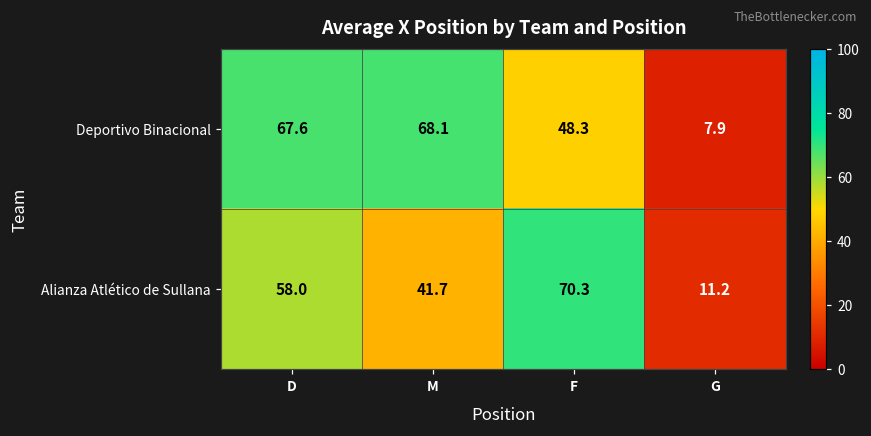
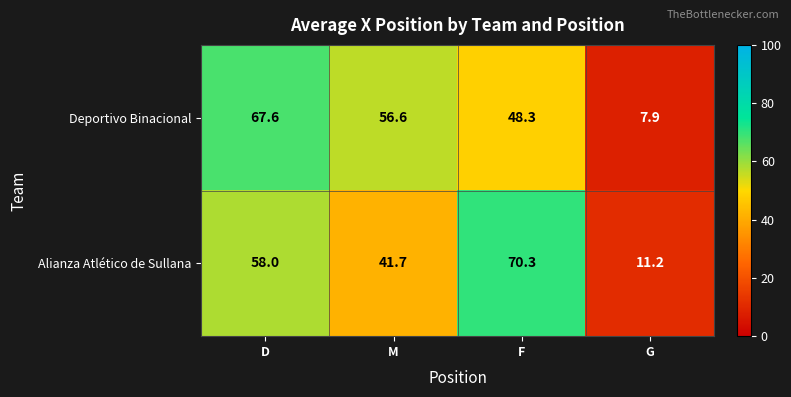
Deportivo Binacional, M: 68.1 -> 56.6
